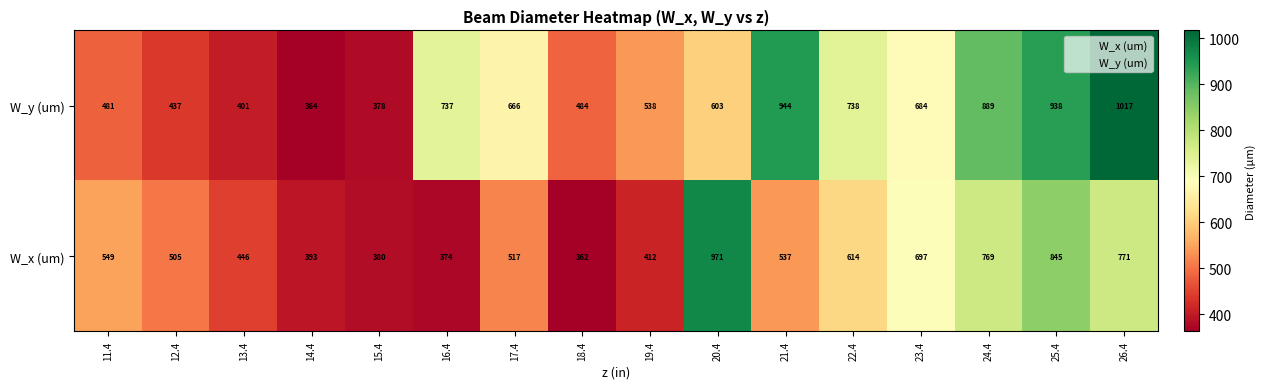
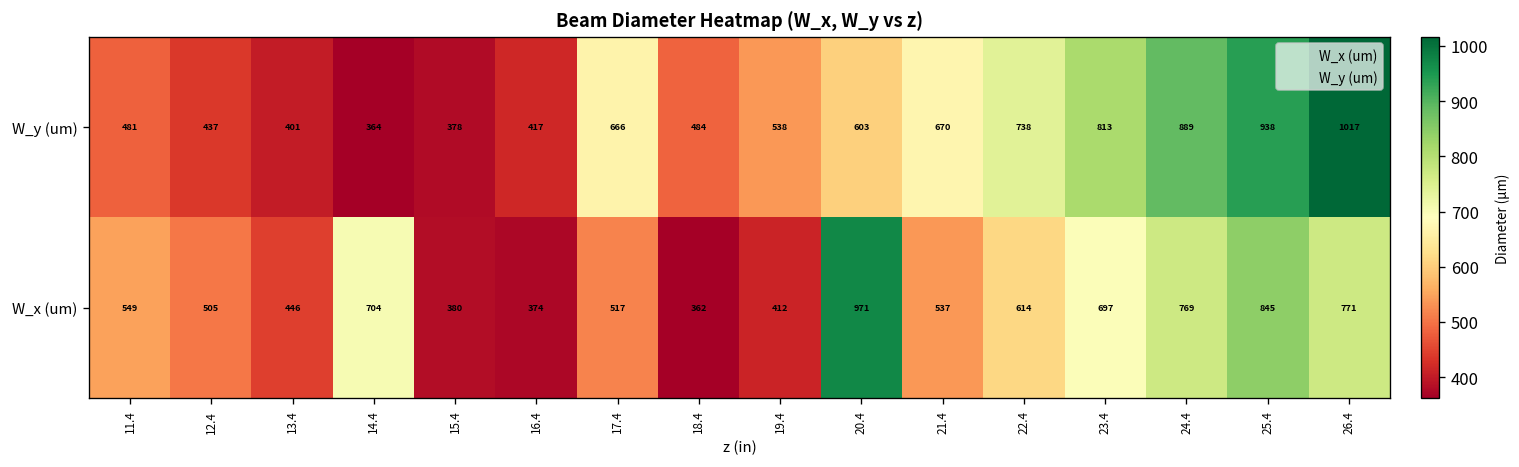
W_y (um), 16.4: 737 -> 417
W_y (um), 21.4: 944 -> 670
W_y (um), 23.4: 684 -> 813
W_x (um), 14.4: 393 -> 704
